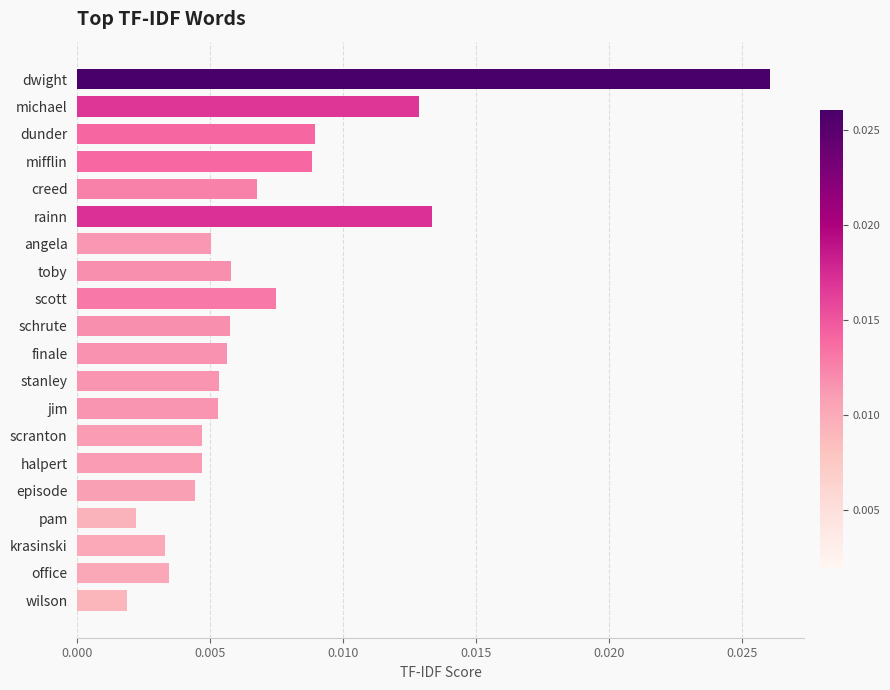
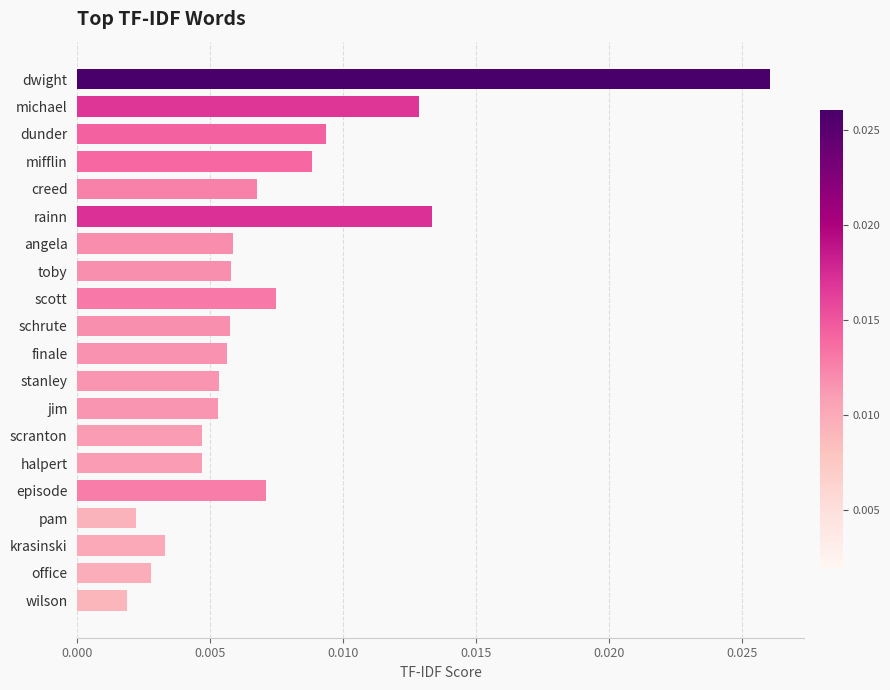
dunder: 0.0089 -> 0.0093
angela: 0.0050 -> 0.0059
episode: 0.0044 -> 0.0071
office: 0.0034 -> 0.0028
